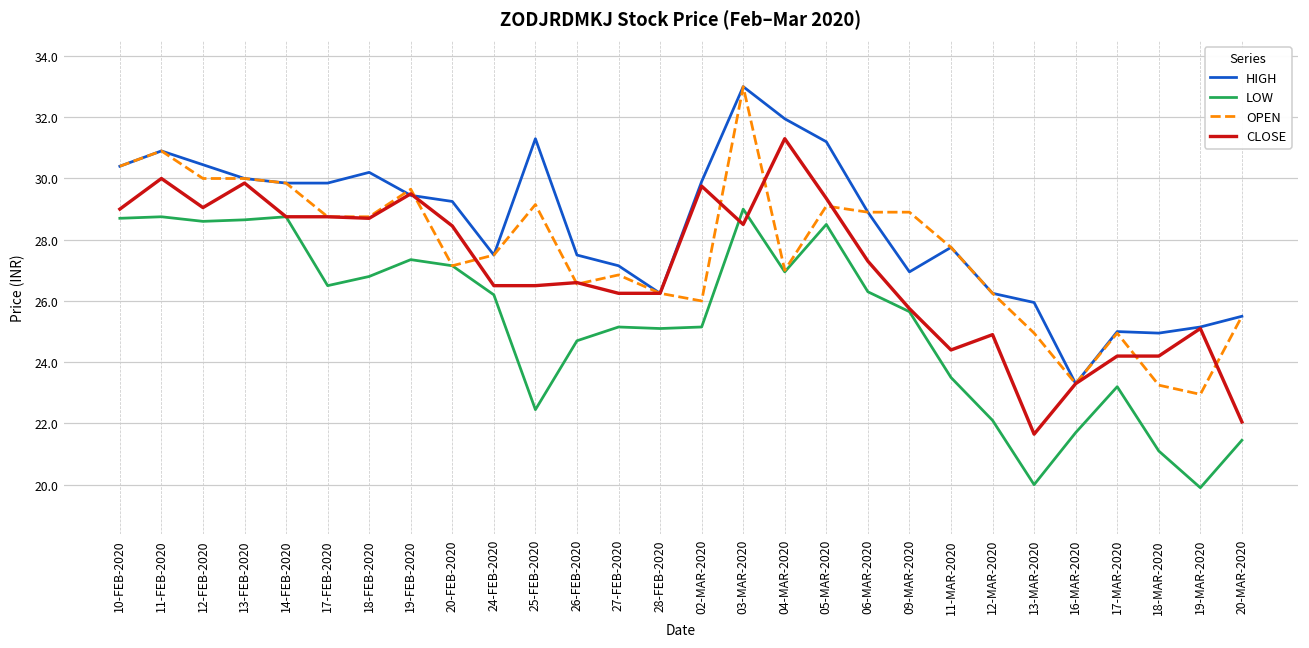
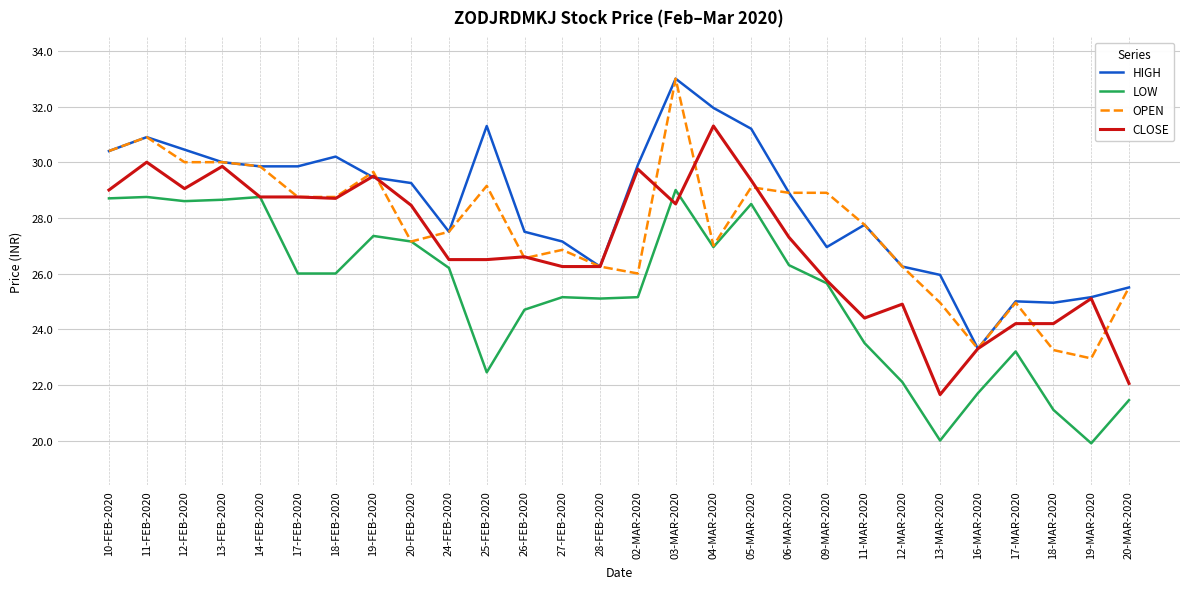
LOW, 17-FEB-2020: 26.5 -> 26.0
LOW, 18-FEB-2020: 26.8 -> 26.0
